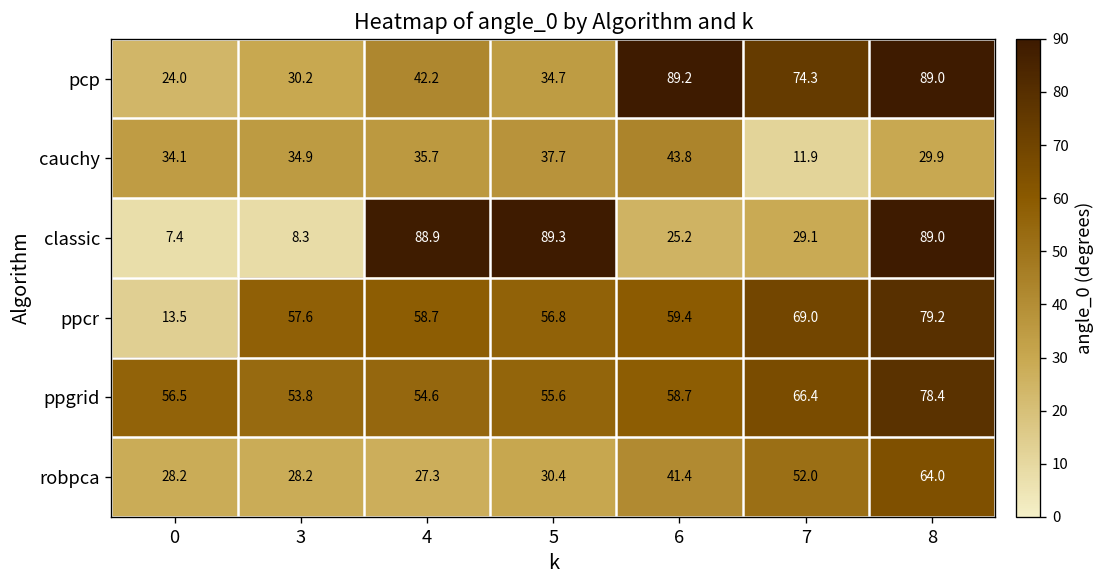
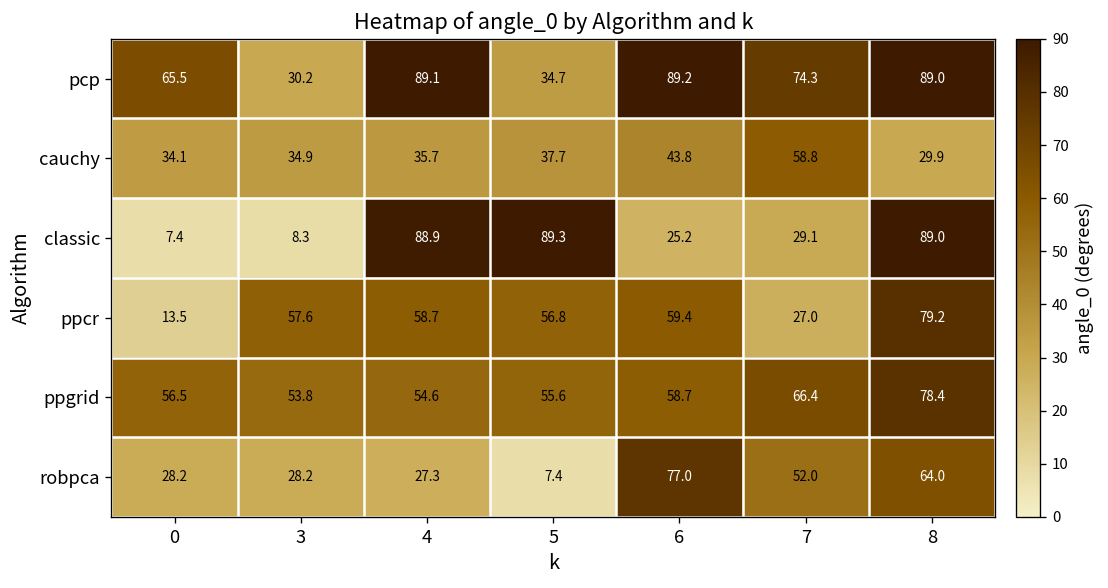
pcp, 0: 24.0 -> 65.5
pcp, 4: 42.2 -> 89.1
cauchy, 7: 11.9 -> 58.8
ppcr, 7: 69.0 -> 27.0
robpca, 5: 30.4 -> 7.4
robpca, 6: 41.4 -> 77.0
